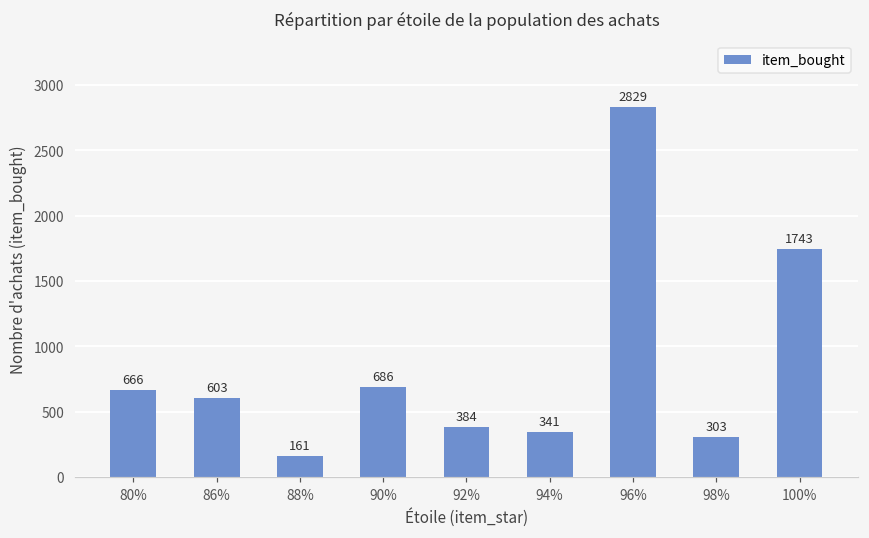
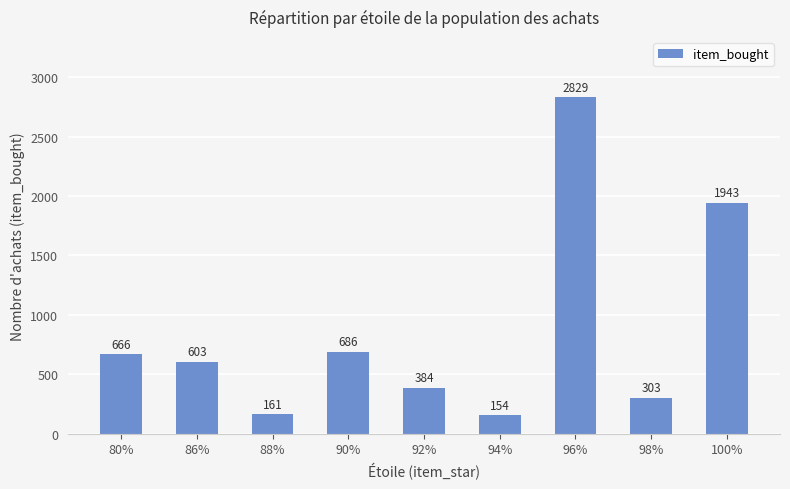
94%: 341 -> 154
100%: 1743 -> 1943
